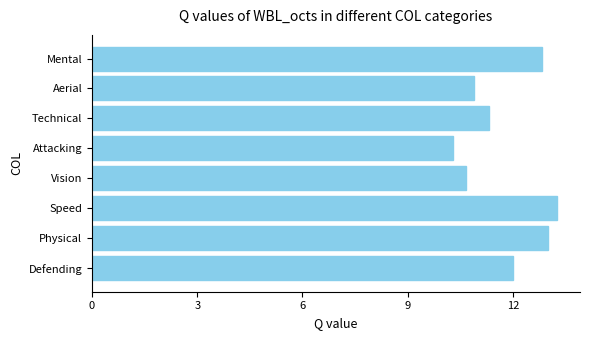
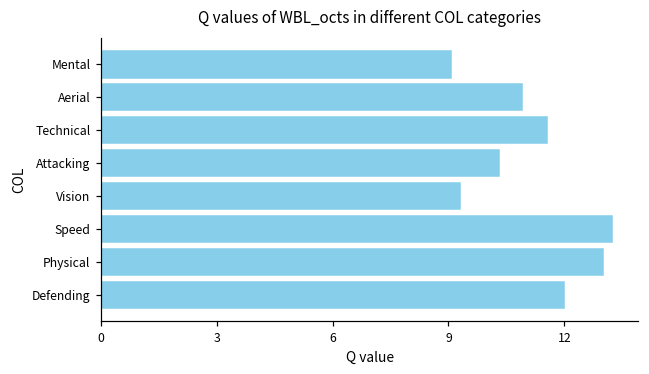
Mental: 12.8 -> 9.1
Technical: 11.3 -> 11.6
Vision: 10.7 -> 9.3
